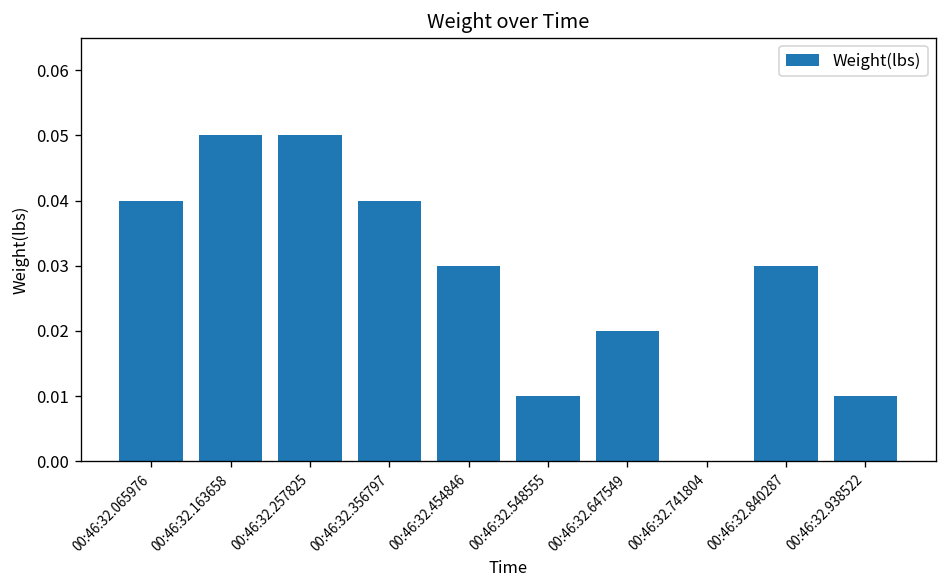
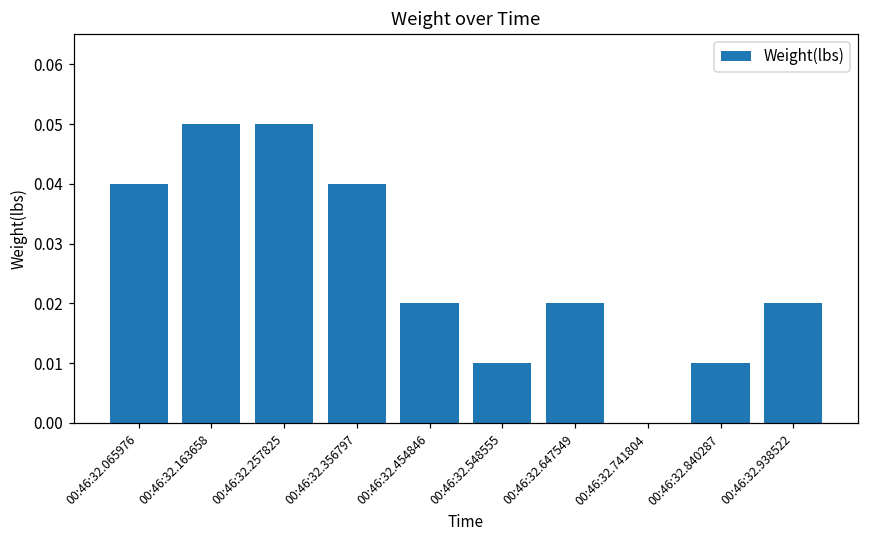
00:46:32.454846: 0.03 -> 0.02
00:46:32.840287: 0.03 -> 0.01
00:46:32.938522: 0.01 -> 0.02
